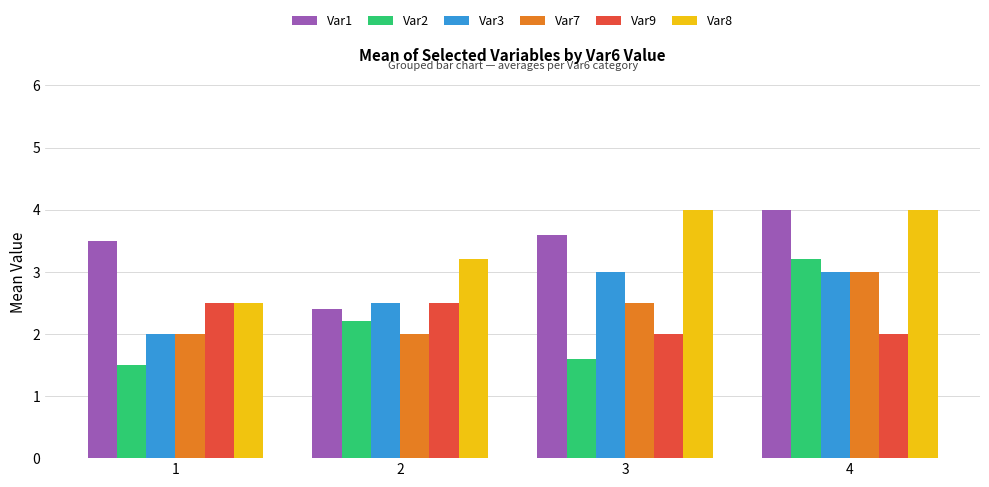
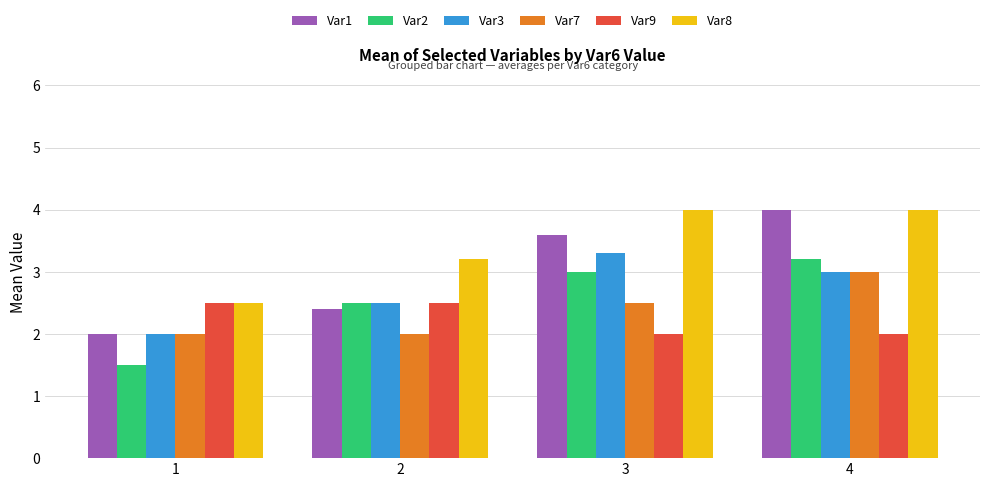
Var1, 1: 3.5 -> 2.0
Var2, 2: 2.2 -> 2.5
Var2, 3: 1.6 -> 3.0
Var3, 3: 3.0 -> 3.3
